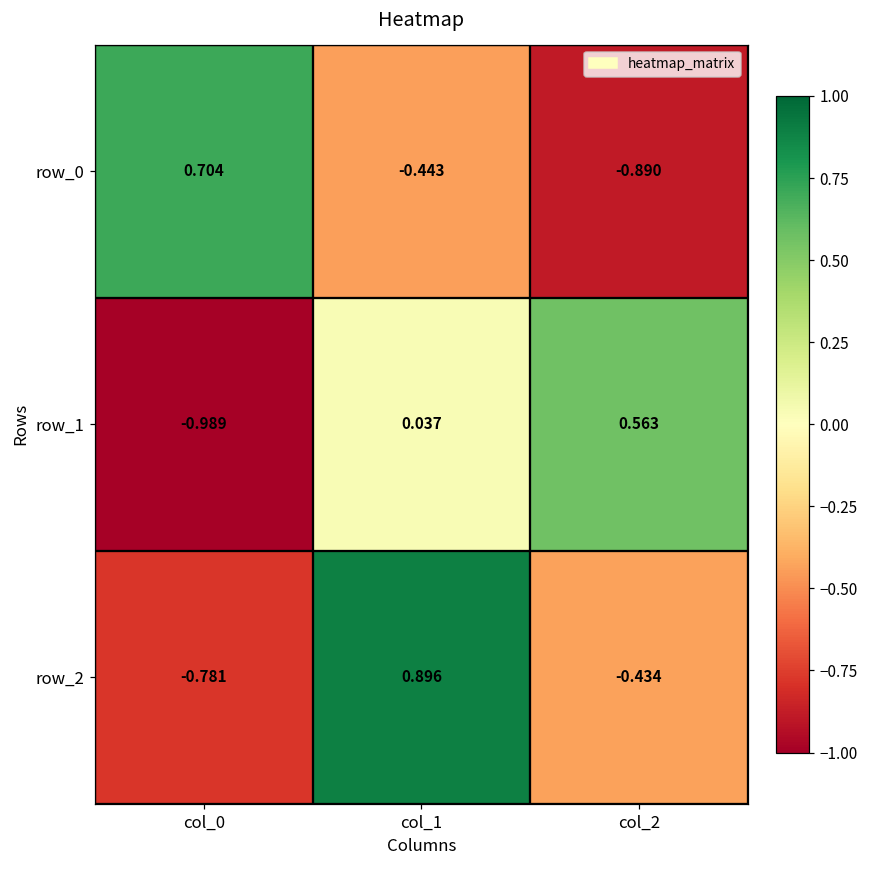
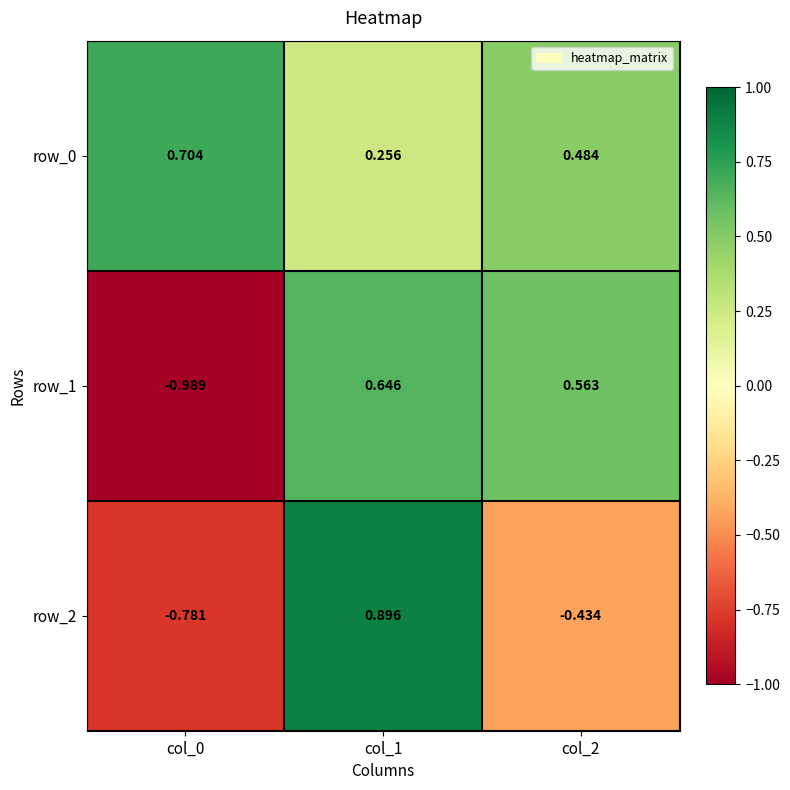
row_0, col_1: -0.443 -> 0.256
row_0, col_2: -0.890 -> 0.484
row_1, col_1: 0.037 -> 0.646
